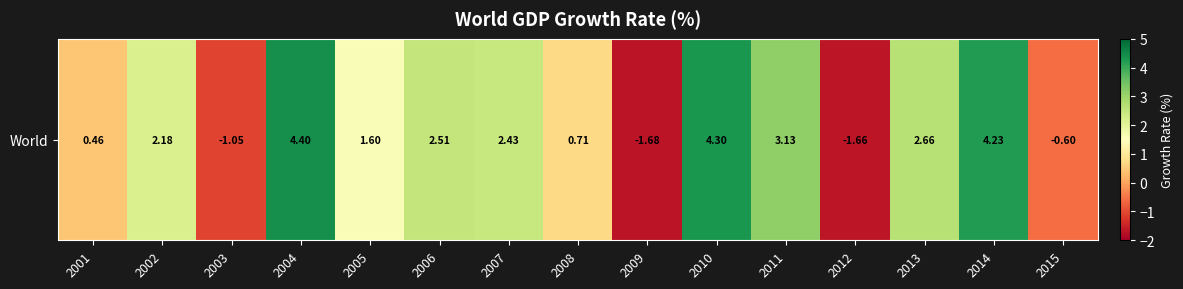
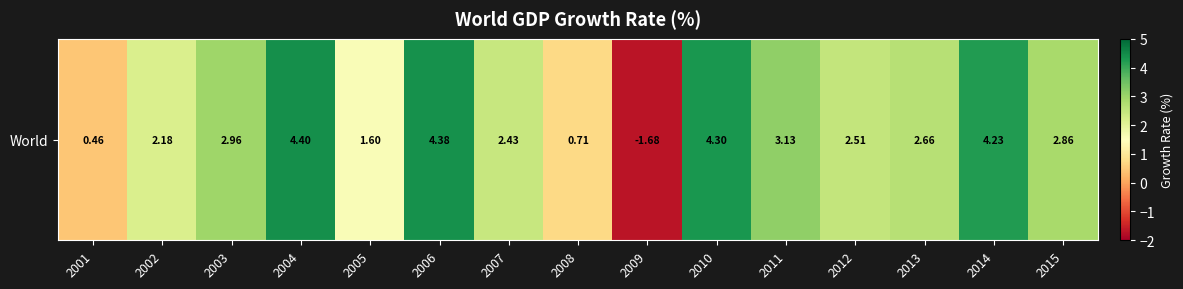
World, 2003: -1.05 -> 2.96
World, 2006: 2.51 -> 4.38
World, 2012: -1.66 -> 2.51
World, 2015: -0.60 -> 2.86
